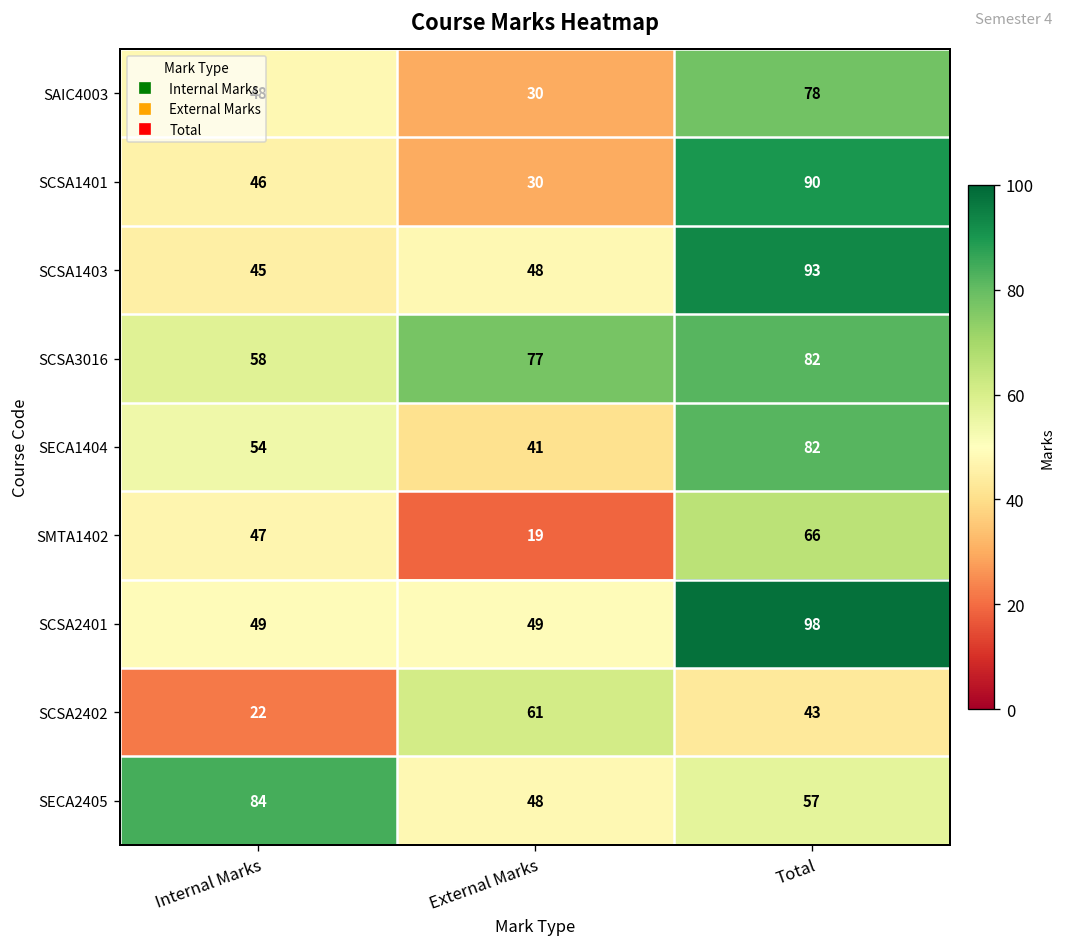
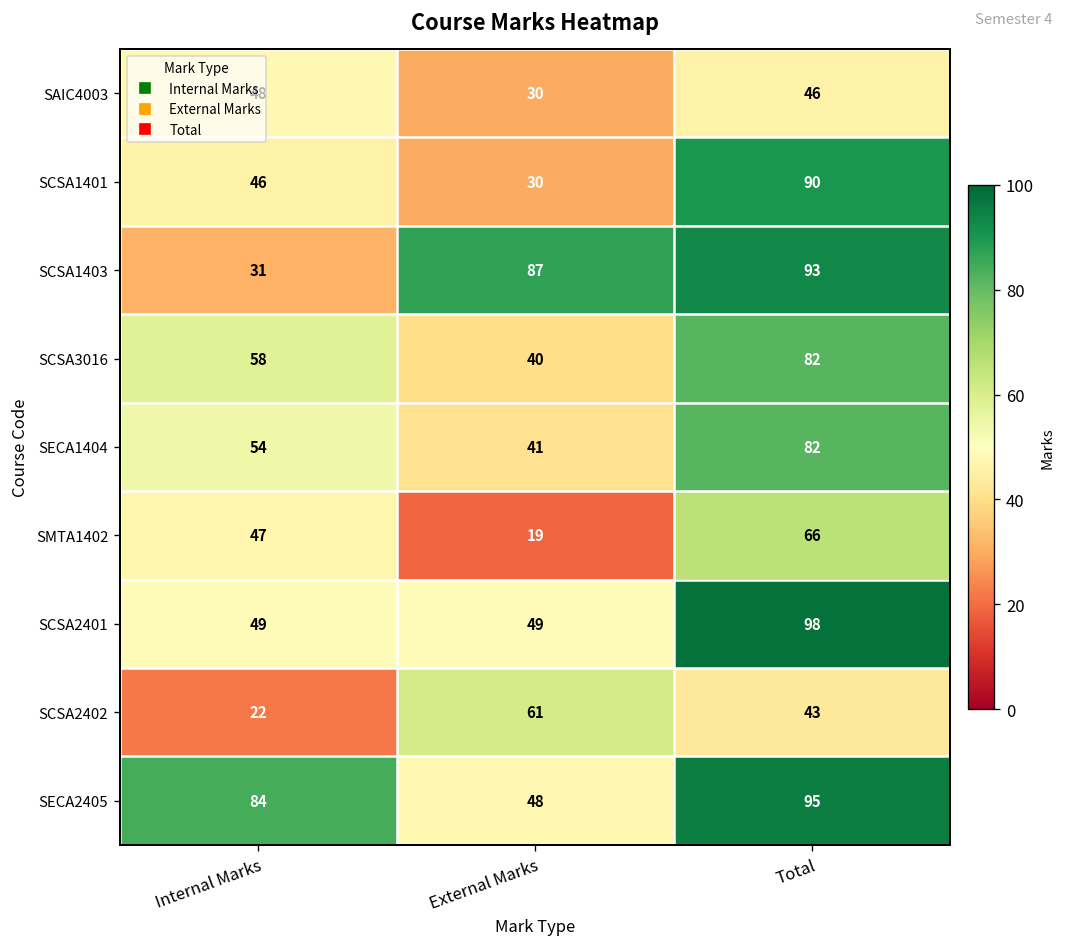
SAIC4003, Total: 78 -> 46
SCSA1403, Internal Marks: 45 -> 31
SCSA1403, External Marks: 48 -> 87
SCSA3016, External Marks: 77 -> 40
SECA2405, Total: 57 -> 95
